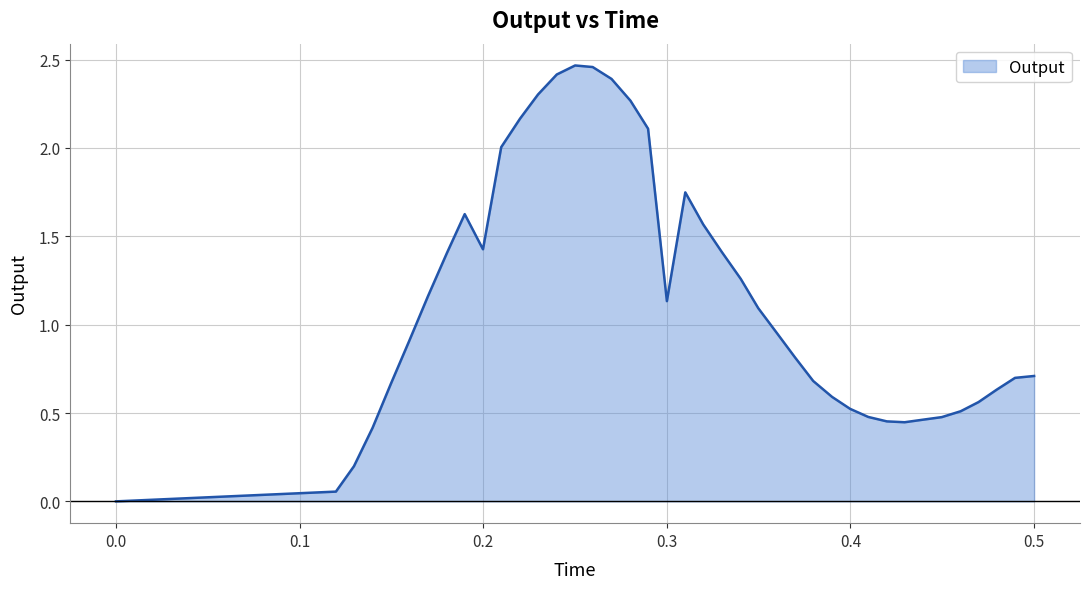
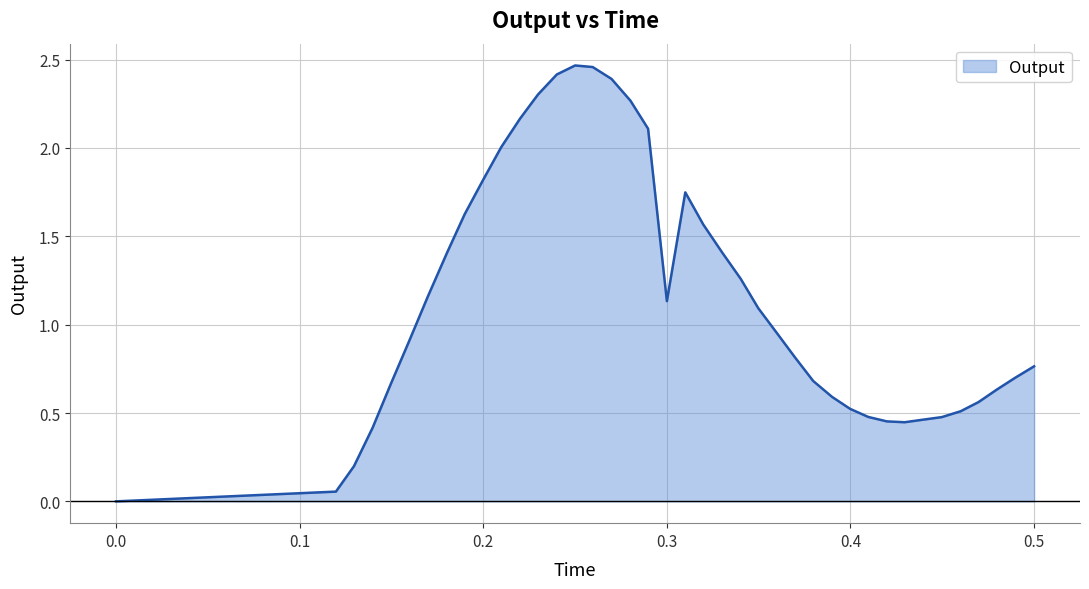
0.2: 1.43 -> 1.82
0.5: 0.71 -> 0.76
